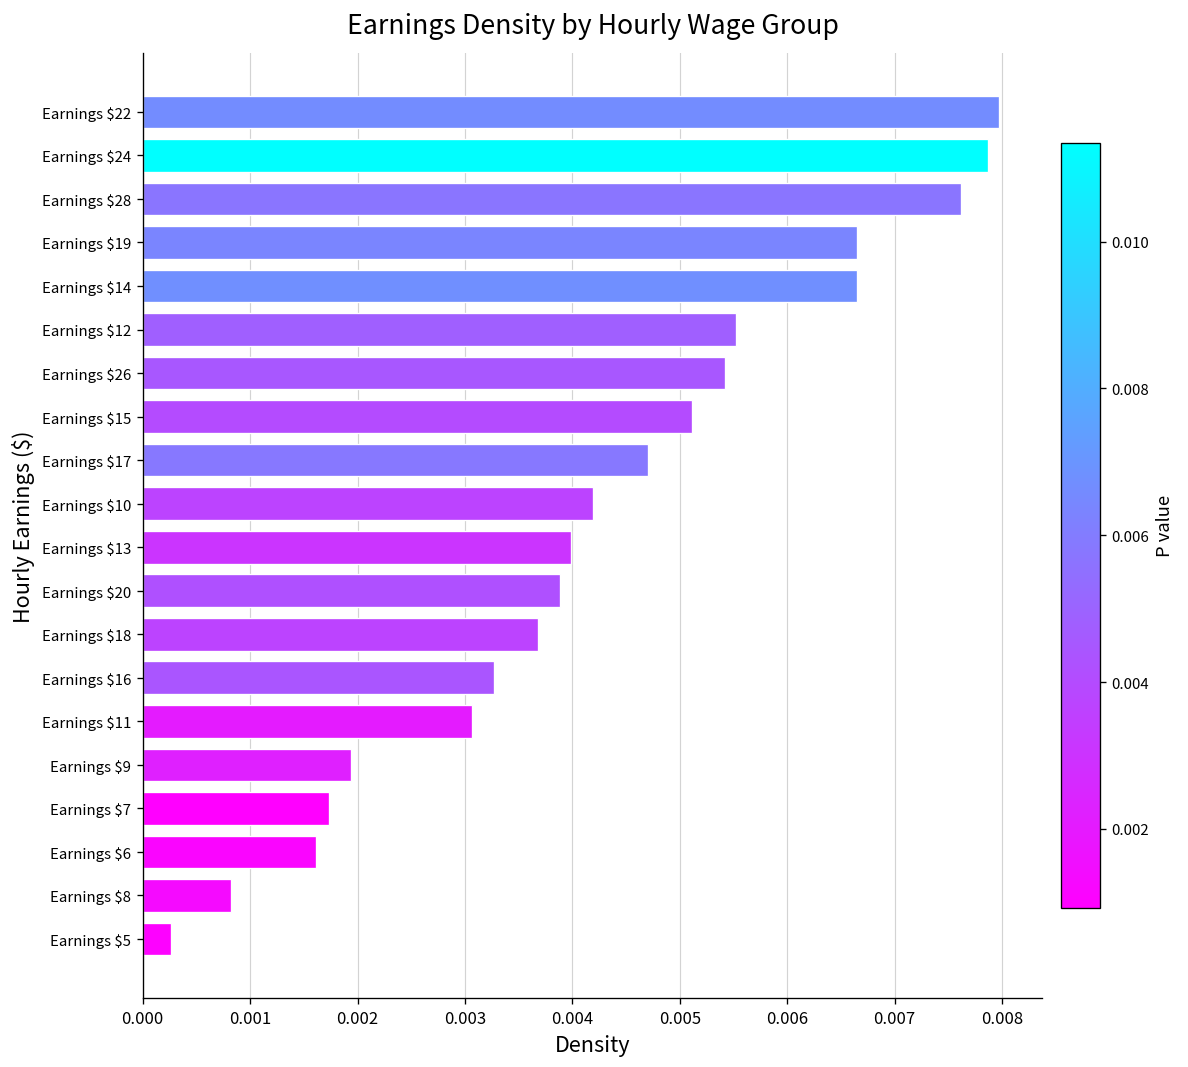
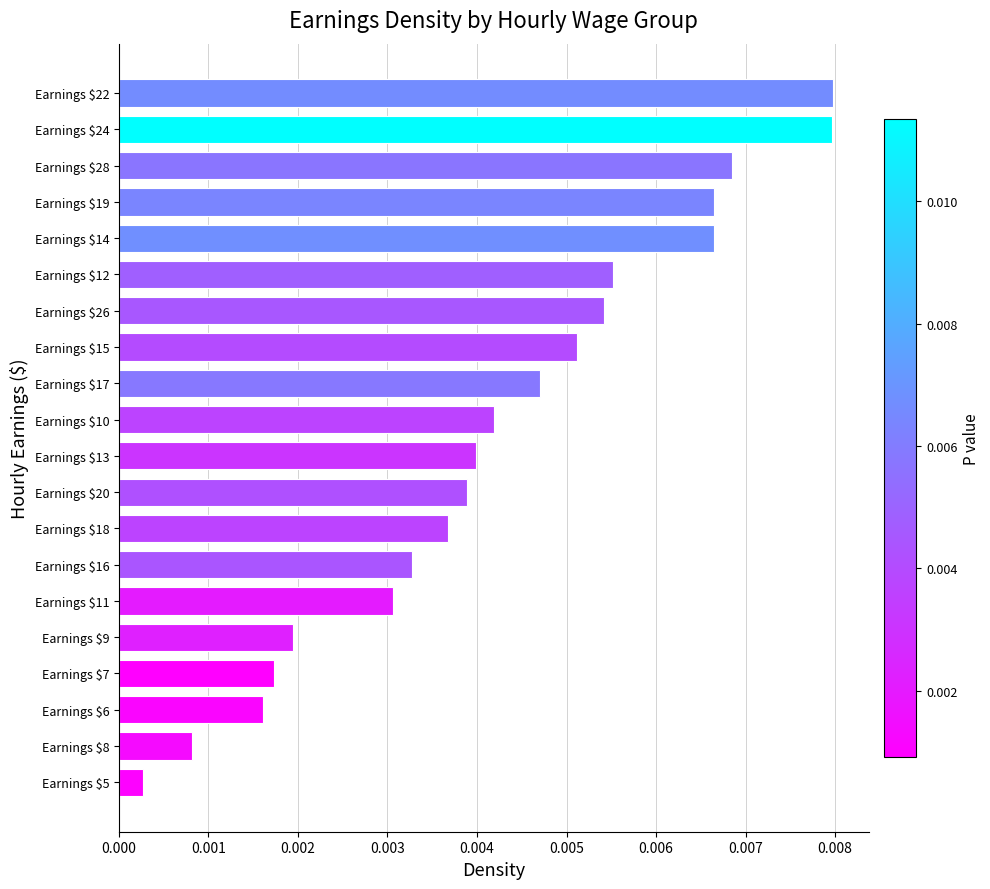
Earnings $24: 0.0079 -> 0.0080
Earnings $28: 0.0076 -> 0.0069
